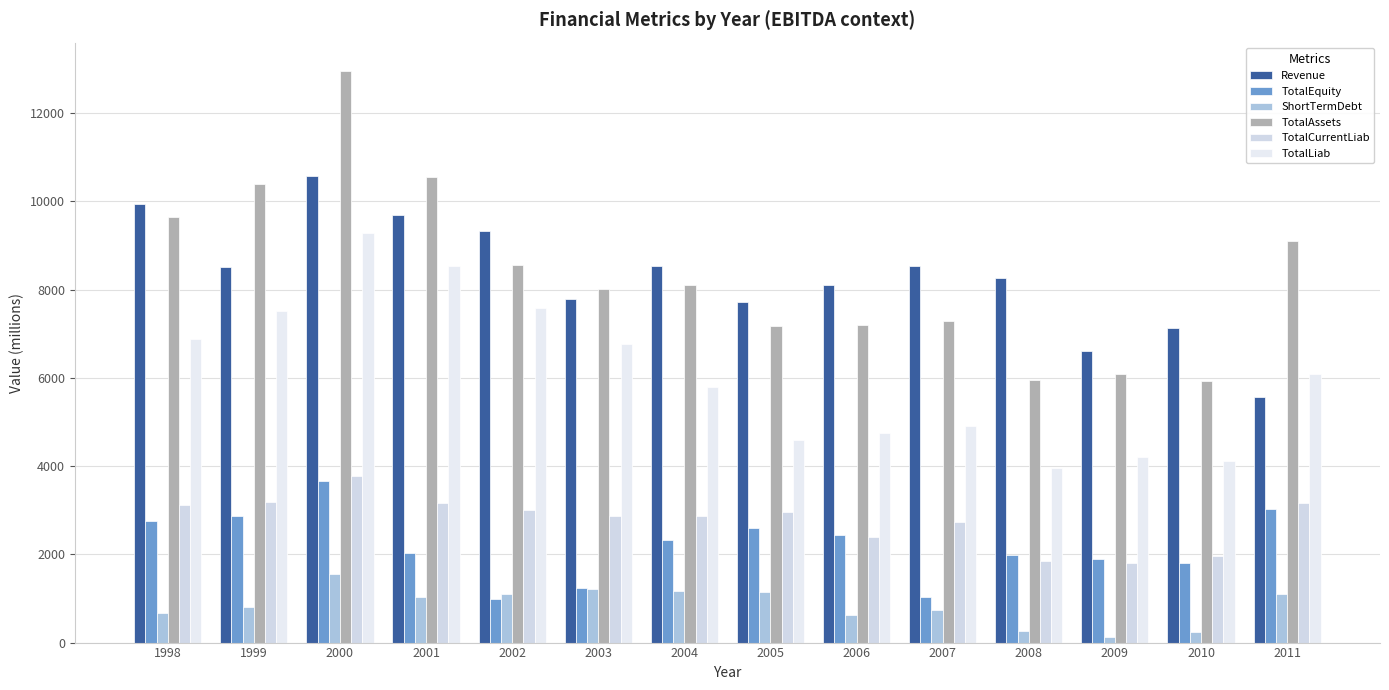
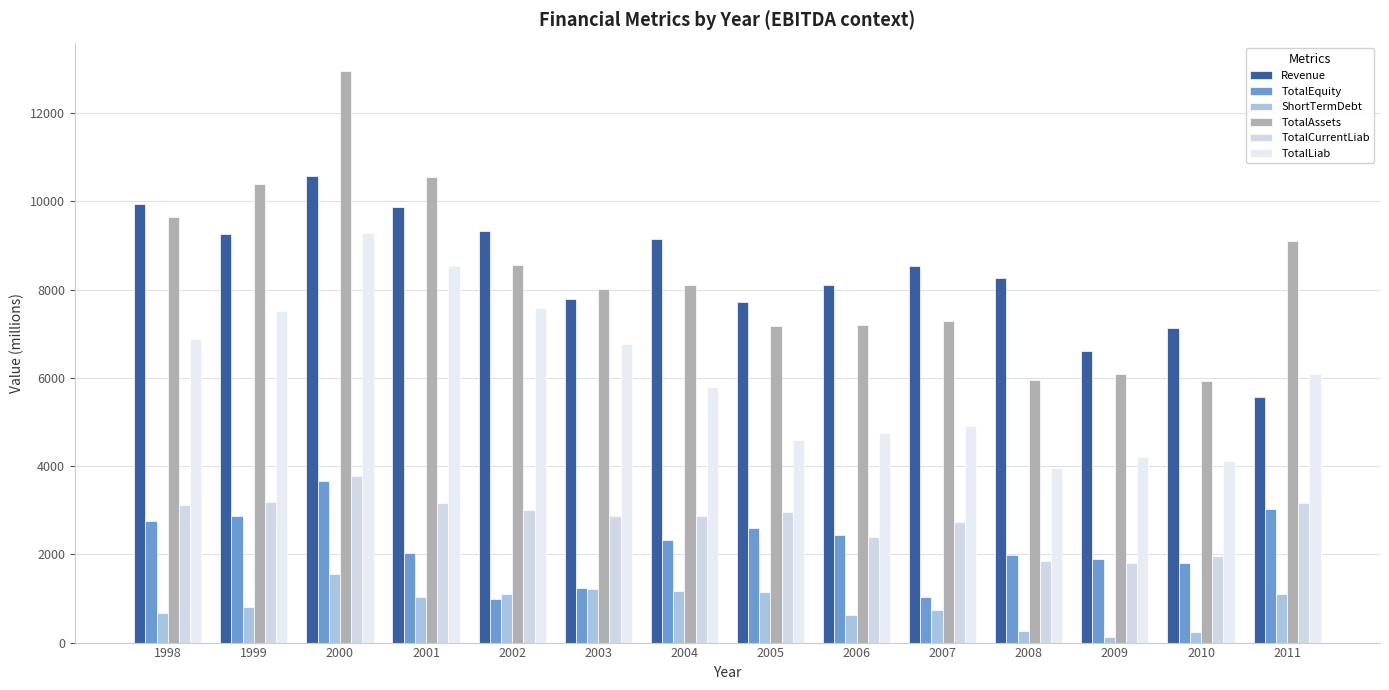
Revenue, 1999: 8500 -> 9300
Revenue, 2001: 9700 -> 9900
Revenue, 2004: 8500 -> 9100
